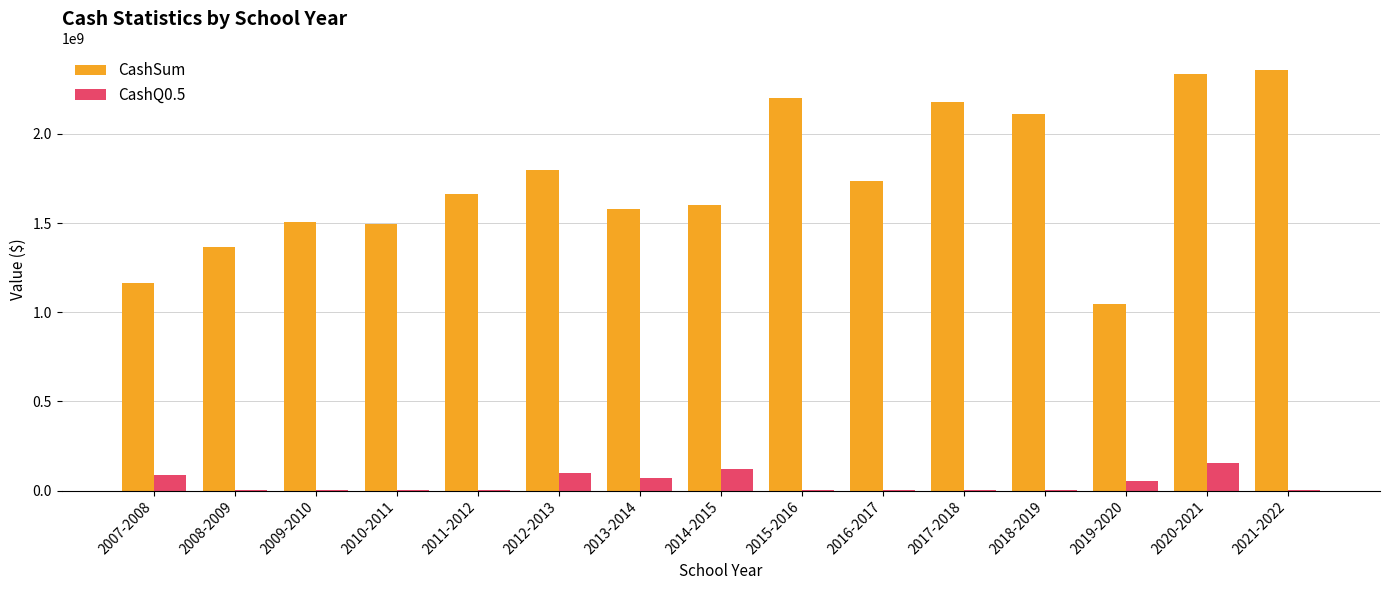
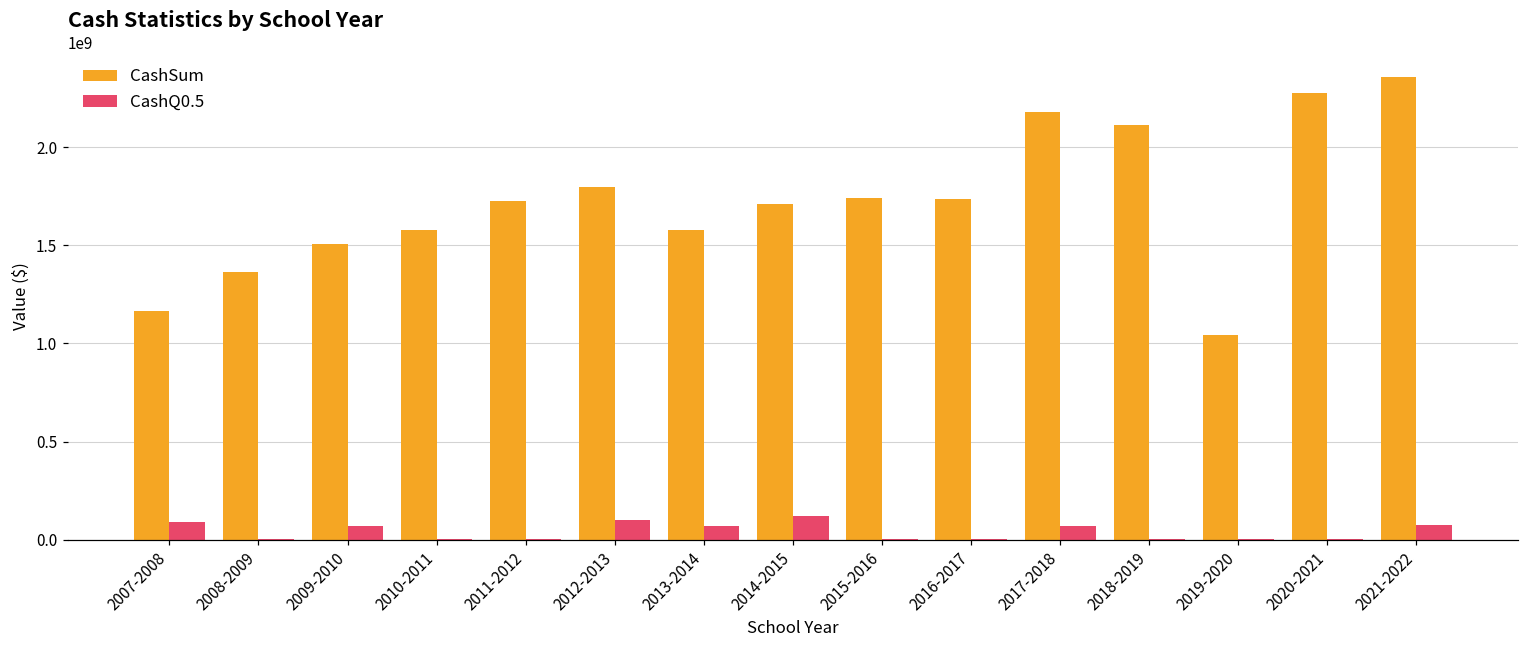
CashQ0.5, 2009-2010: 0 -> 70000000
CashSum, 2010-2011: 1500000000 -> 1580000000
CashSum, 2011-2012: 1660000000 -> 1720000000
CashSum, 2014-2015: 1600000000 -> 1710000000
CashSum, 2015-2016: 2200000000 -> 1740000000
CashQ0.5, 2017-2018: 0 -> 70000000
CashQ0.5, 2019-2020: 60000000 -> 0
CashSum, 2020-2021: 2340000000 -> 2280000000
CashQ0.5, 2020-2021: 150000000 -> 0
CashQ0.5, 2021-2022: 0 -> 70000000
